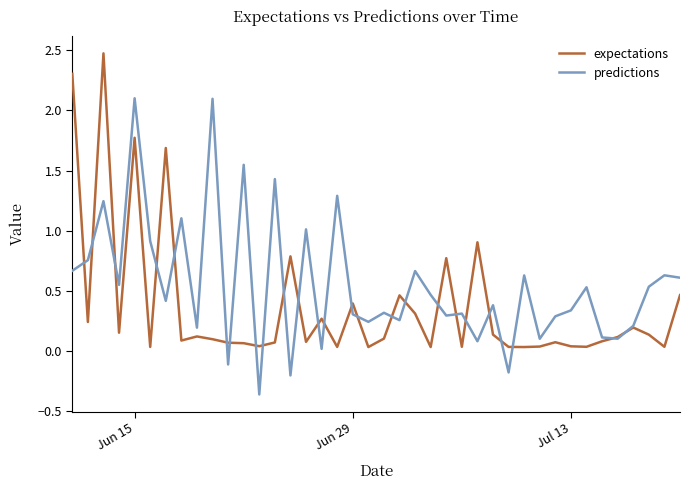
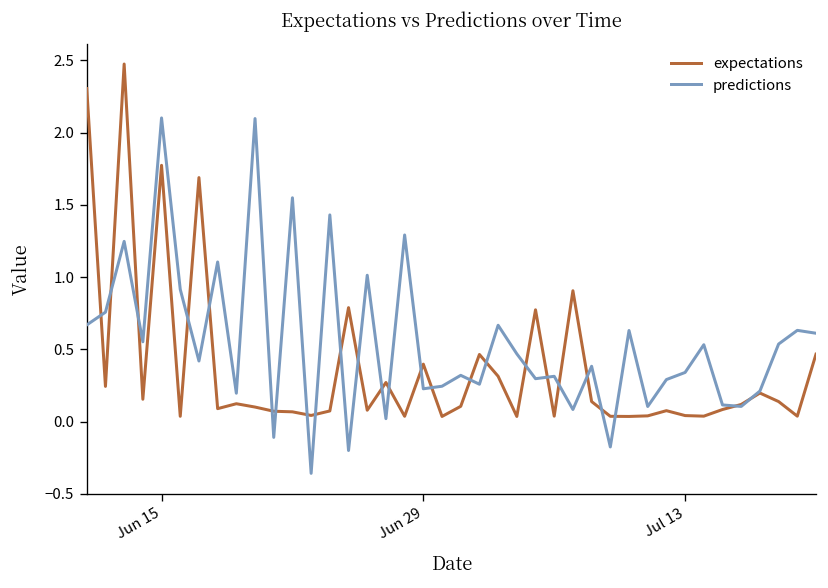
predictions, Jun 29: 0.31 -> 0.23
